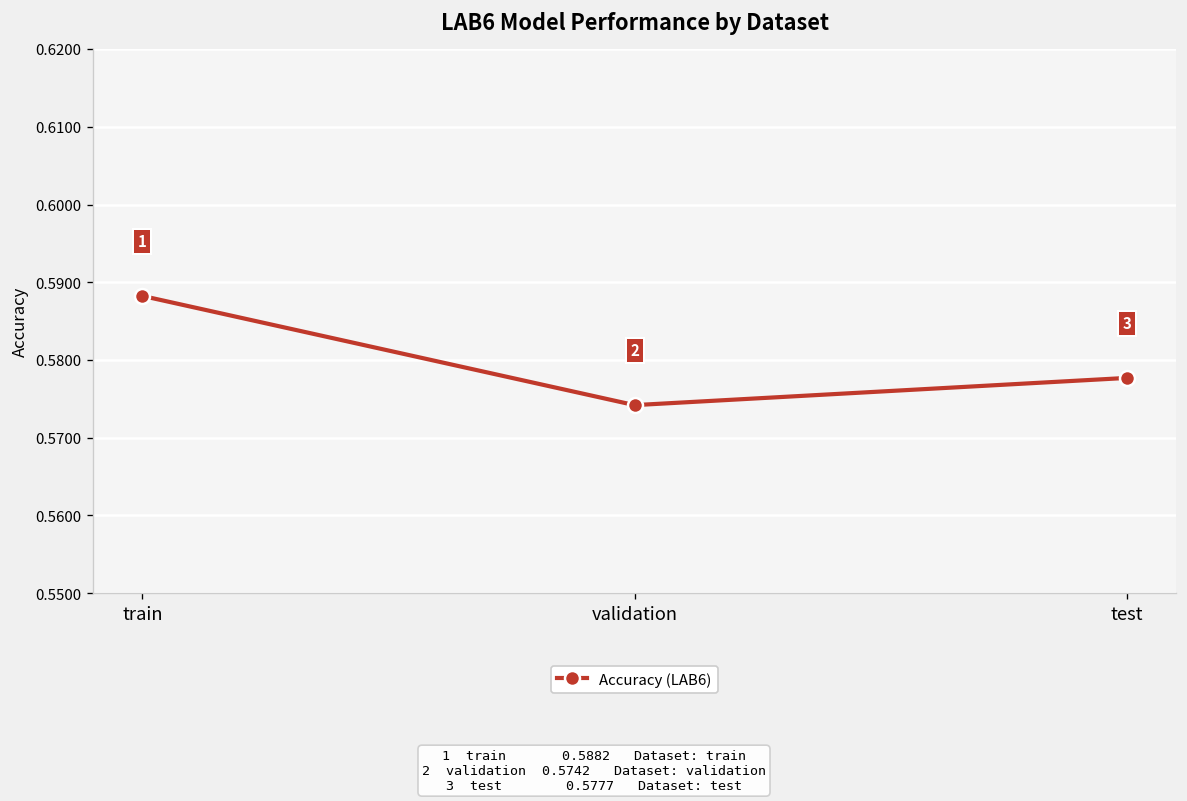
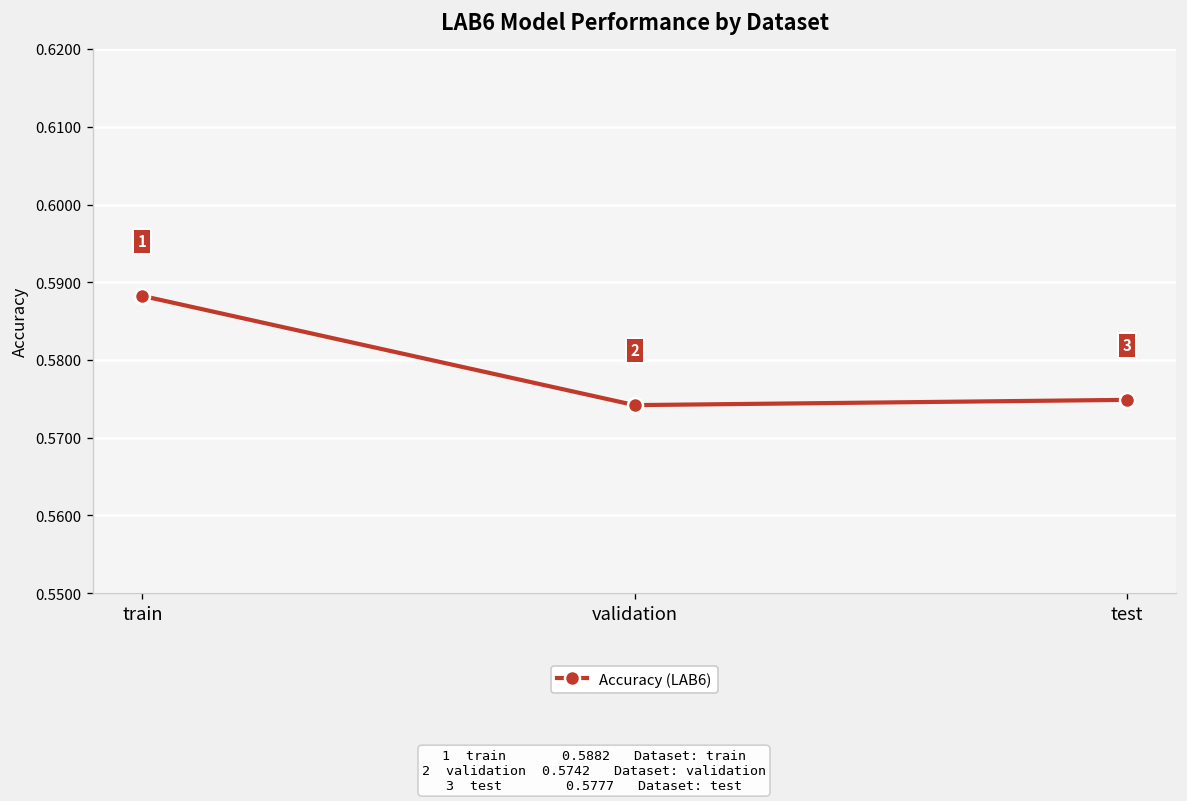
test: 0.578 -> 0.575
